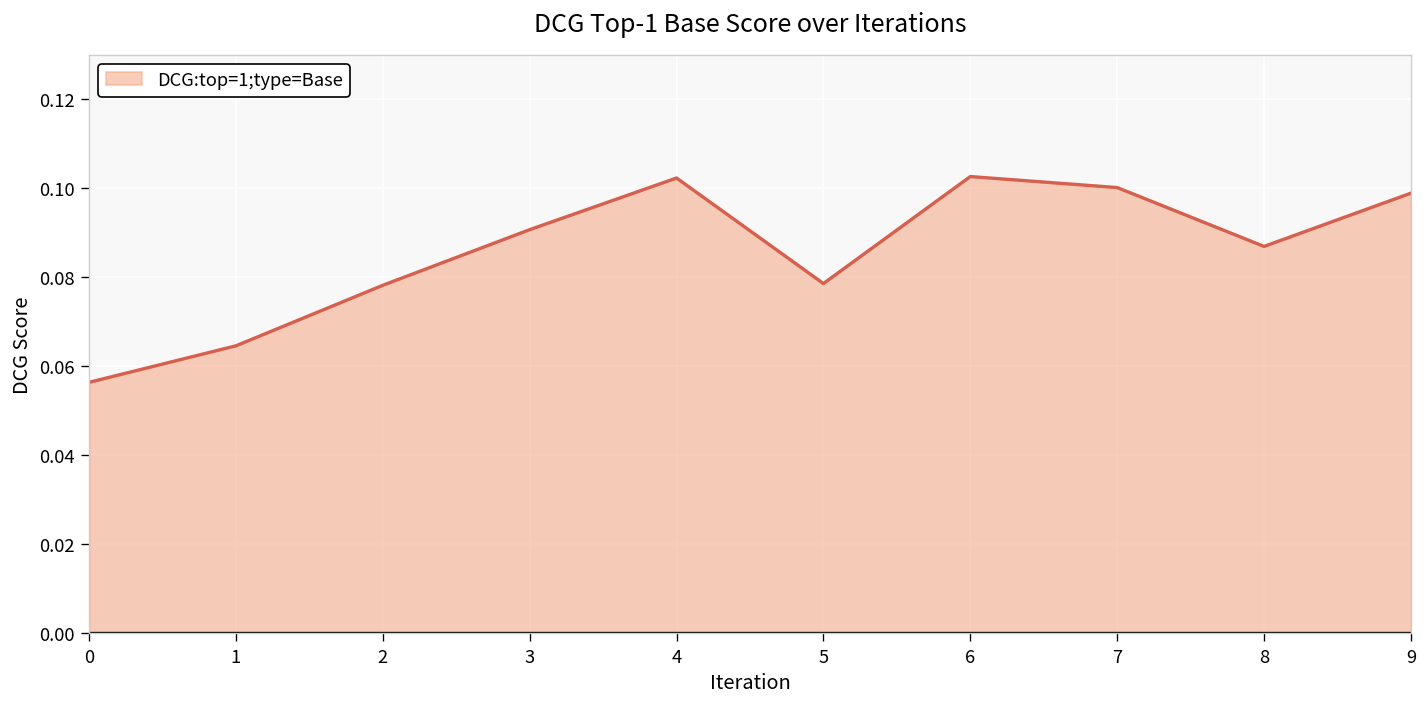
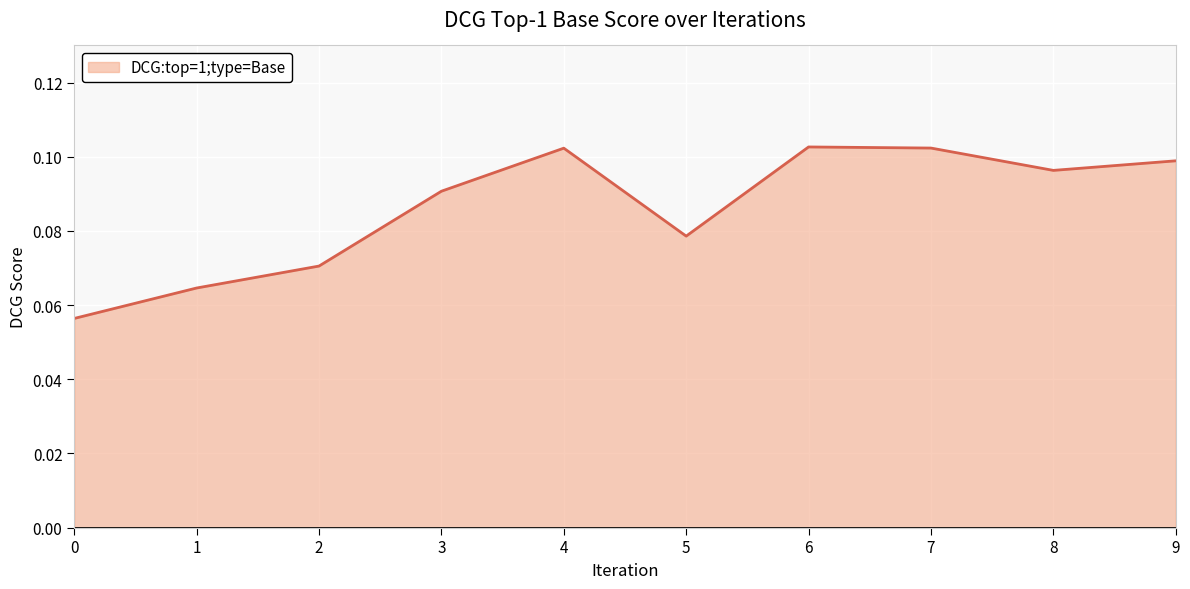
2: 0.078 -> 0.071
7: 0.100 -> 0.102
8: 0.087 -> 0.096
